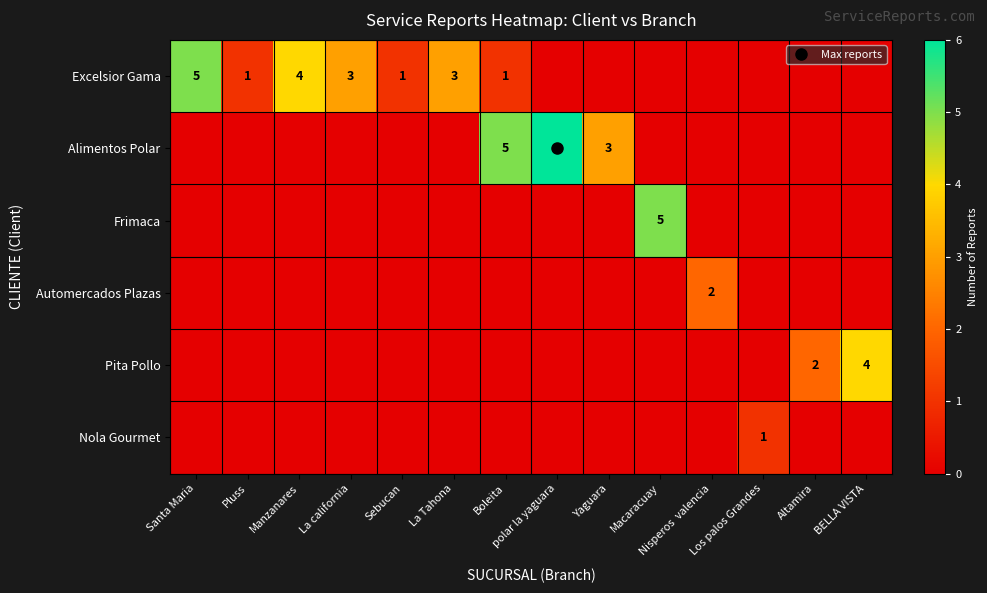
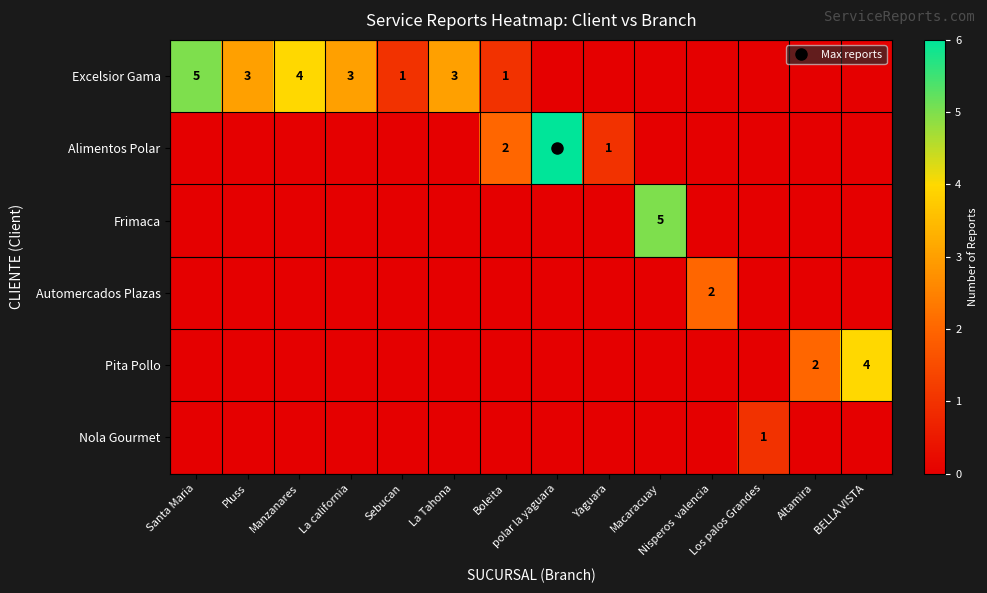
Excelsior Gama, Pluss: 1 -> 3
Alimentos Polar, Boleita: 5 -> 2
Alimentos Polar, Yaguara: 3 -> 1
